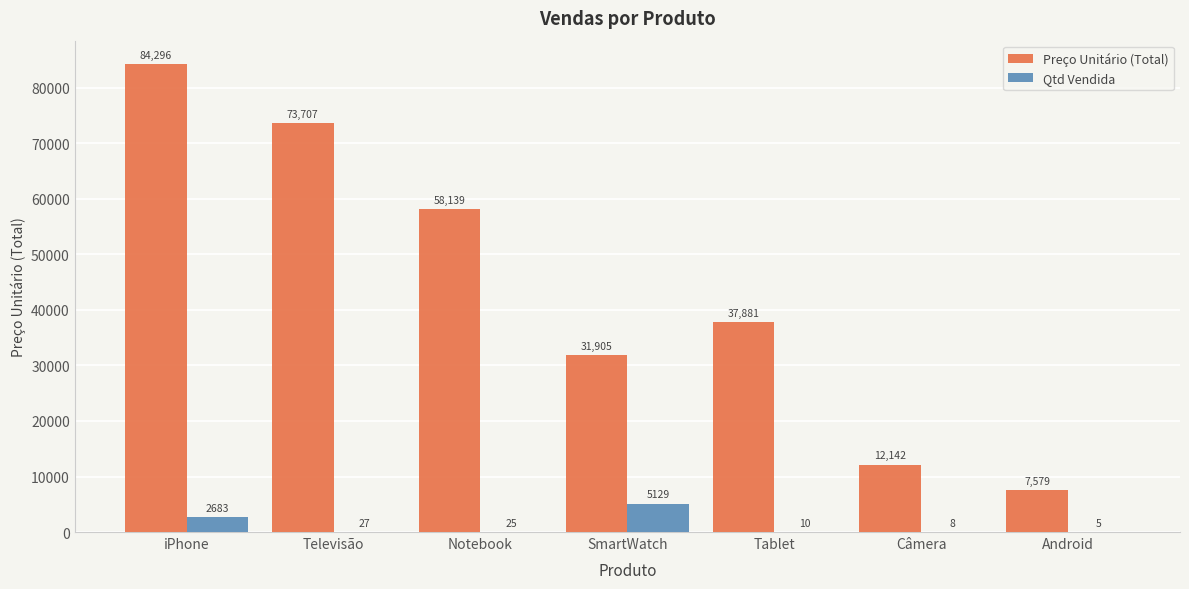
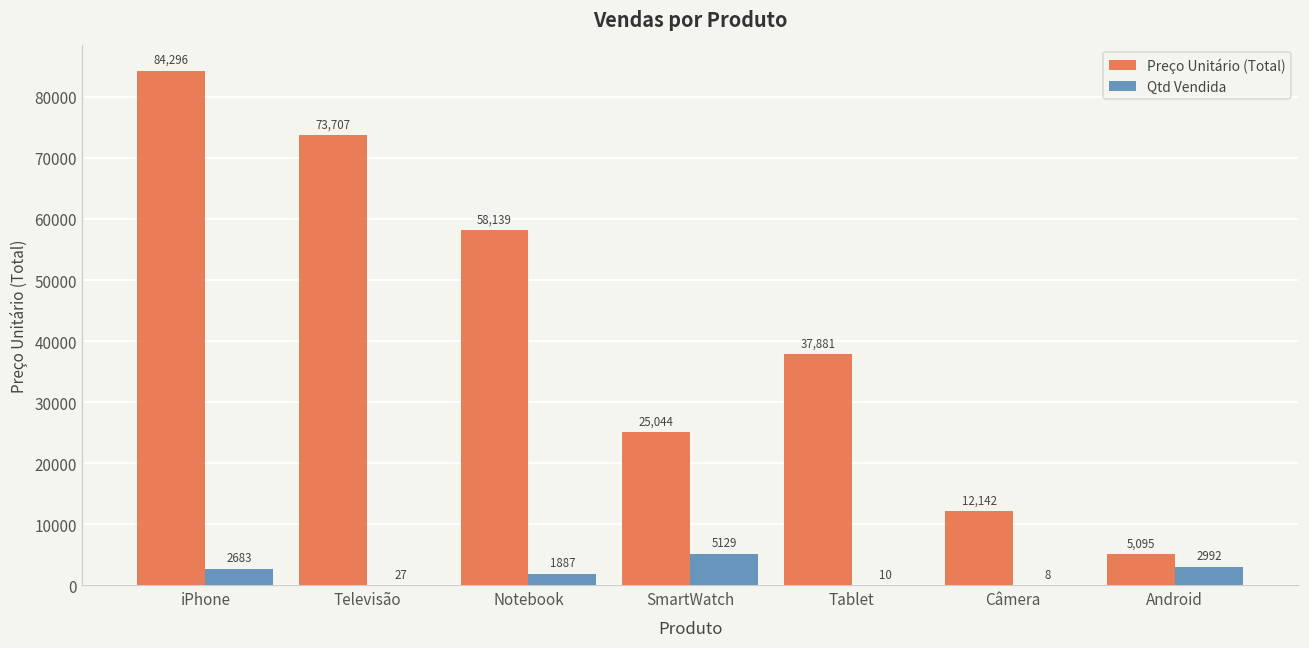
Qtd Vendida, Notebook: 25 -> 1887
Preço Unitário (Total), SmartWatch: 31,905 -> 25,044
Preço Unitário (Total), Android: 7,579 -> 5,095
Qtd Vendida, Android: 5 -> 2992
